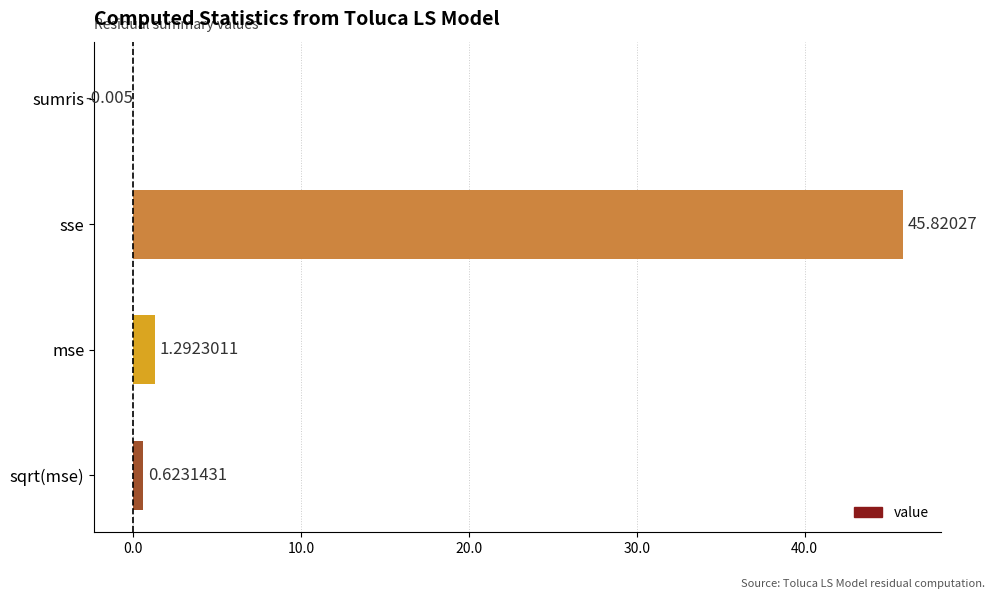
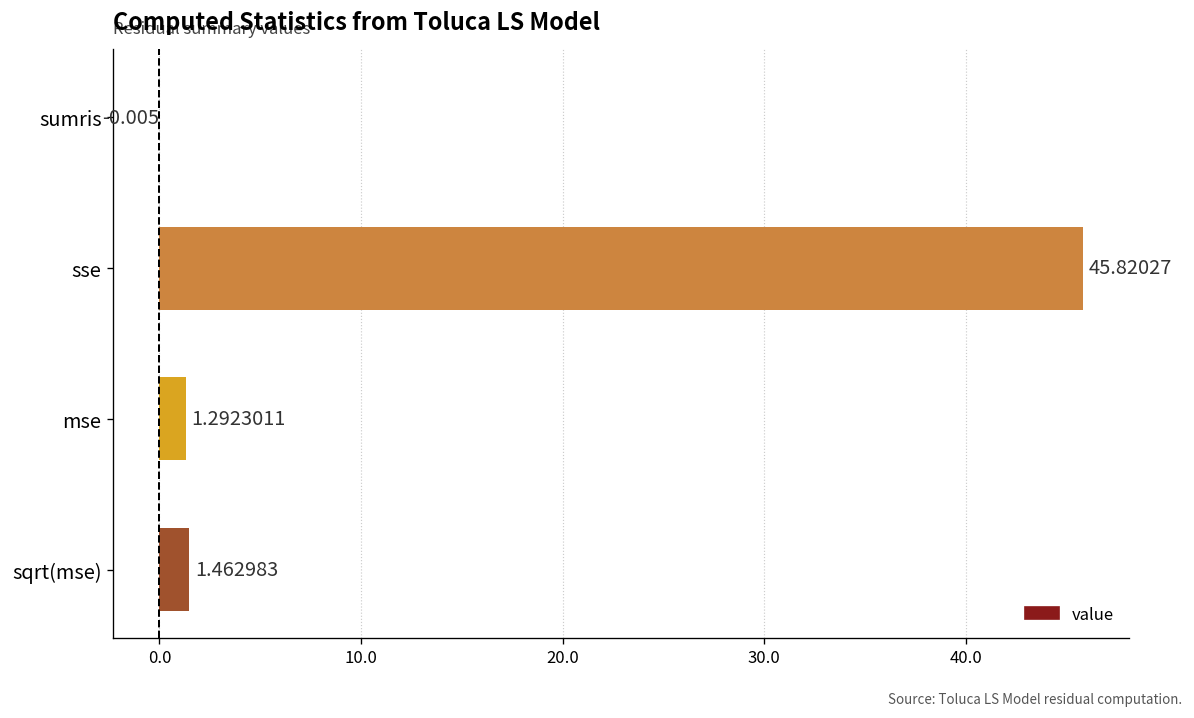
sqrt(mse): 0.6231431 -> 1.462983
